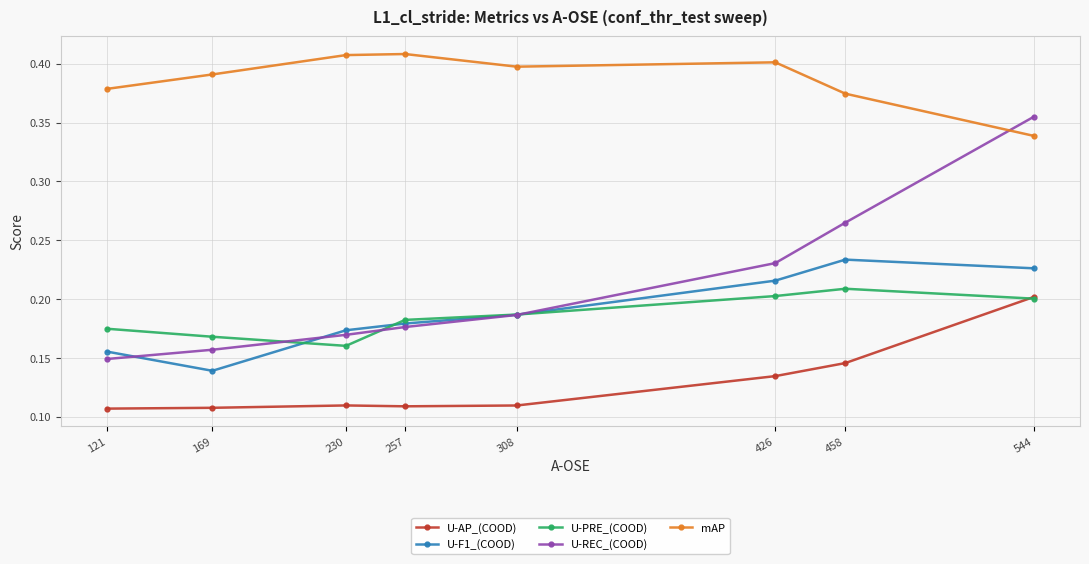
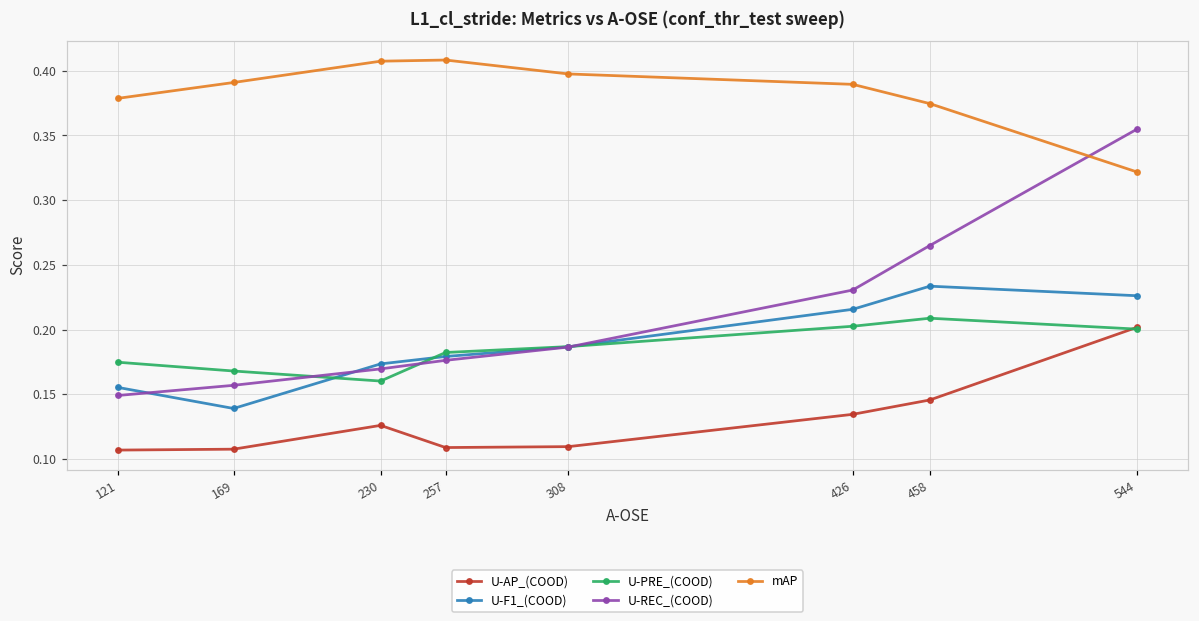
U-AP_(COOD), 230: 0.110 -> 0.126
mAP, 426: 0.401 -> 0.389
mAP, 544: 0.339 -> 0.322
